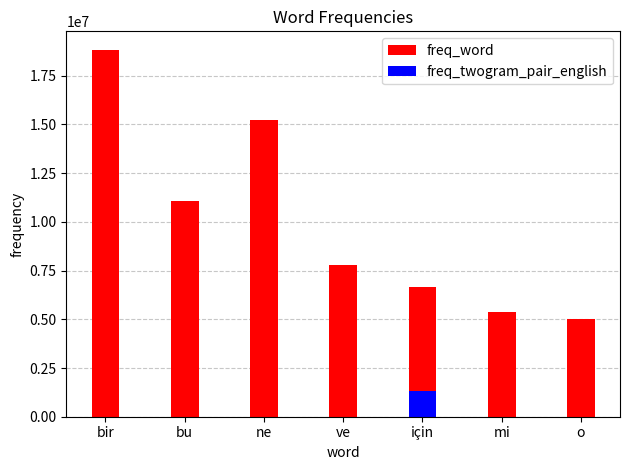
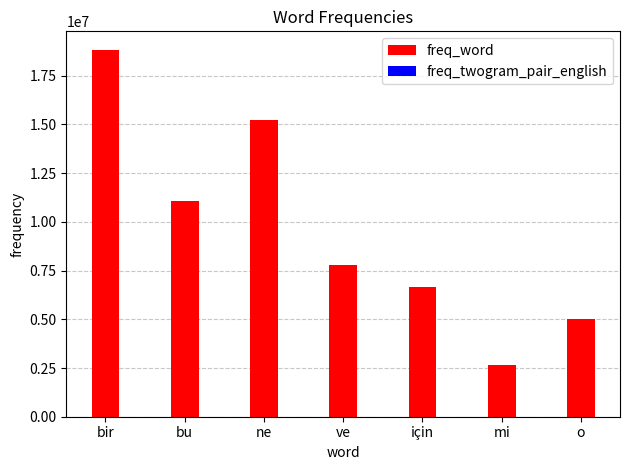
freq_twogram_pair_english, için: 1300000 -> 0
freq_word, mi: 5400000 -> 2600000
